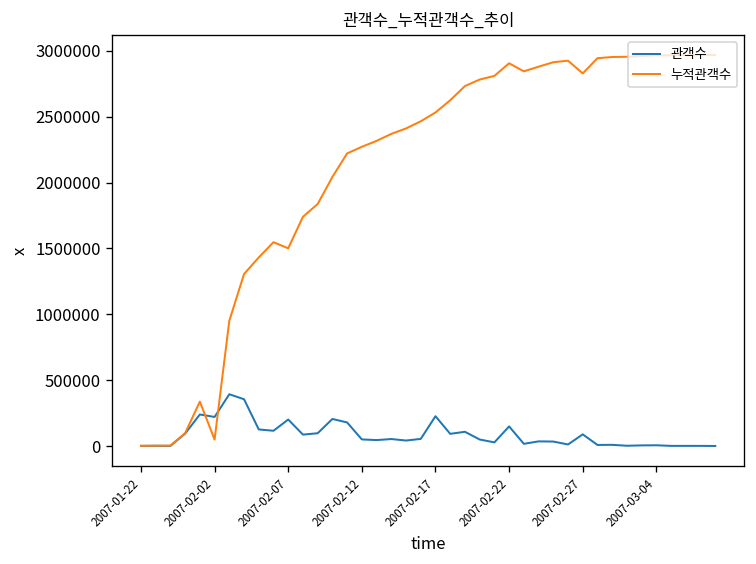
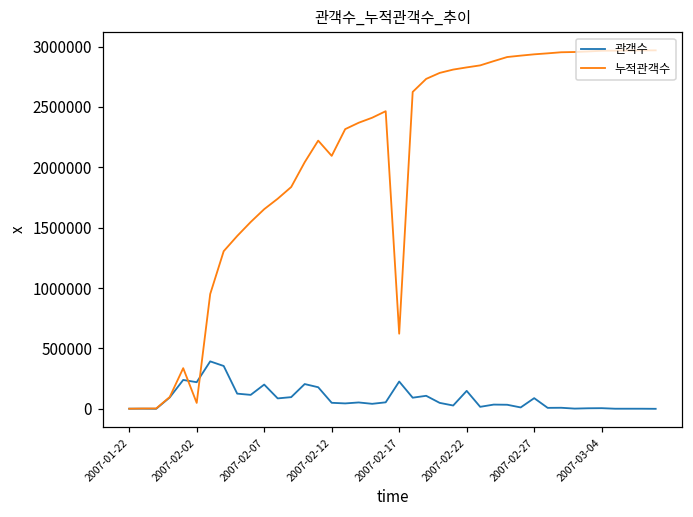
누적관객수, 2007-02-07: 1500000 -> 1650000
누적관객수, 2007-02-12: 2270000 -> 2100000
누적관객수, 2007-02-17: 2530000 -> 620000
누적관객수, 2007-02-22: 2910000 -> 2830000
누적관객수, 2007-02-27: 2830000 -> 2940000
